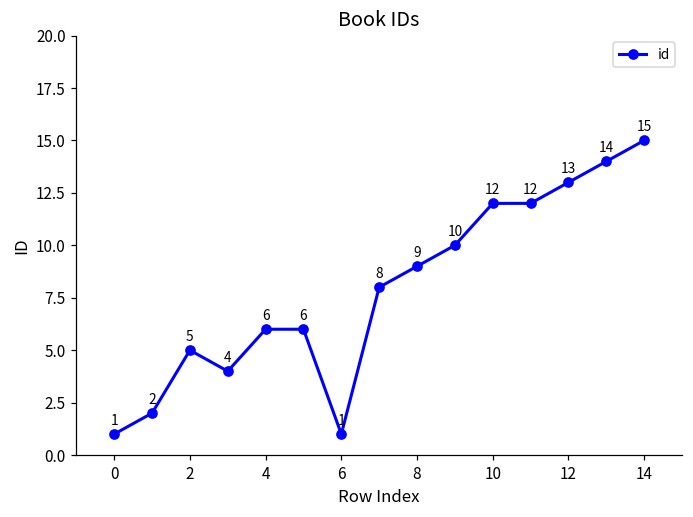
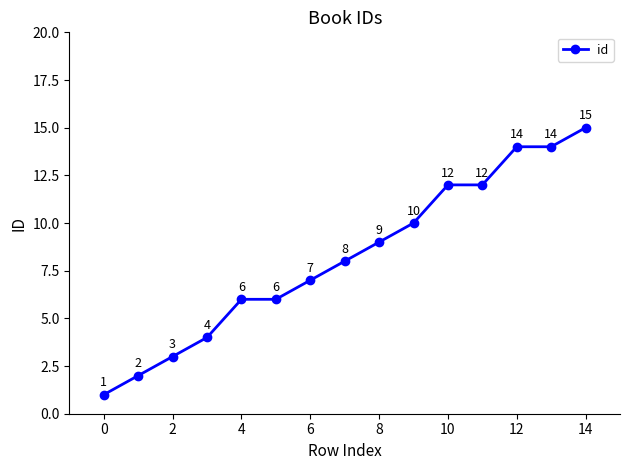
2: 5 -> 3
6: 1 -> 7
12: 13 -> 14
